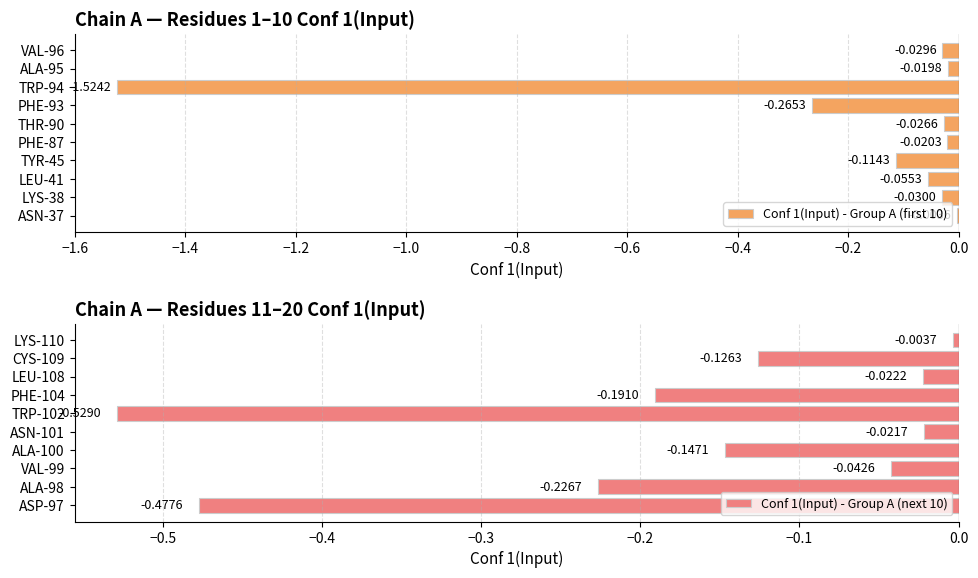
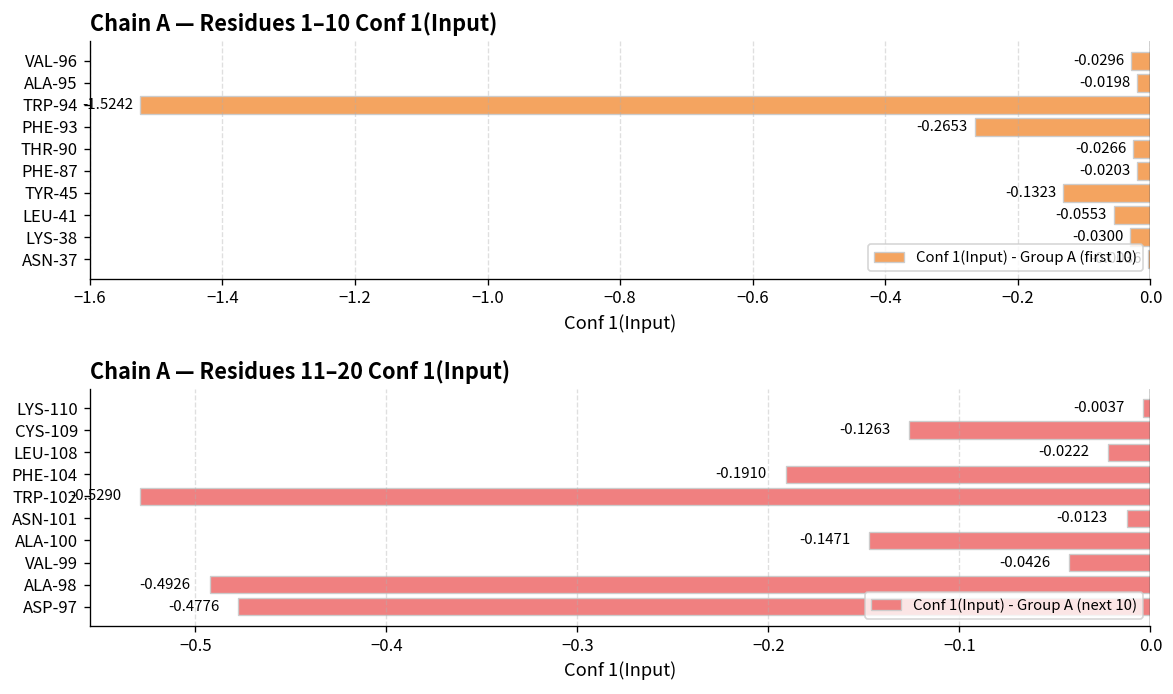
Chain A — Residues 1–10 Conf 1(Input), TYR-45: -0.1143 -> -0.1323
Chain A — Residues 11–20 Conf 1(Input), ASN-101: -0.0217 -> -0.0123
Chain A — Residues 11–20 Conf 1(Input), ALA-98: -0.2267 -> -0.4926
